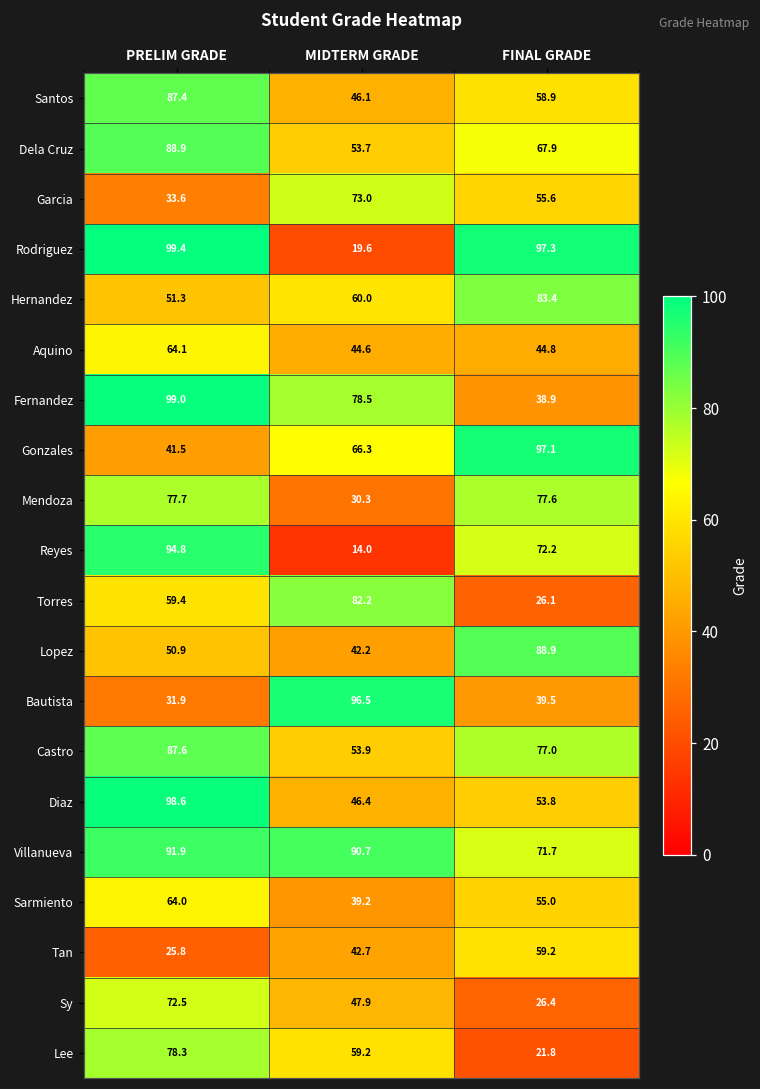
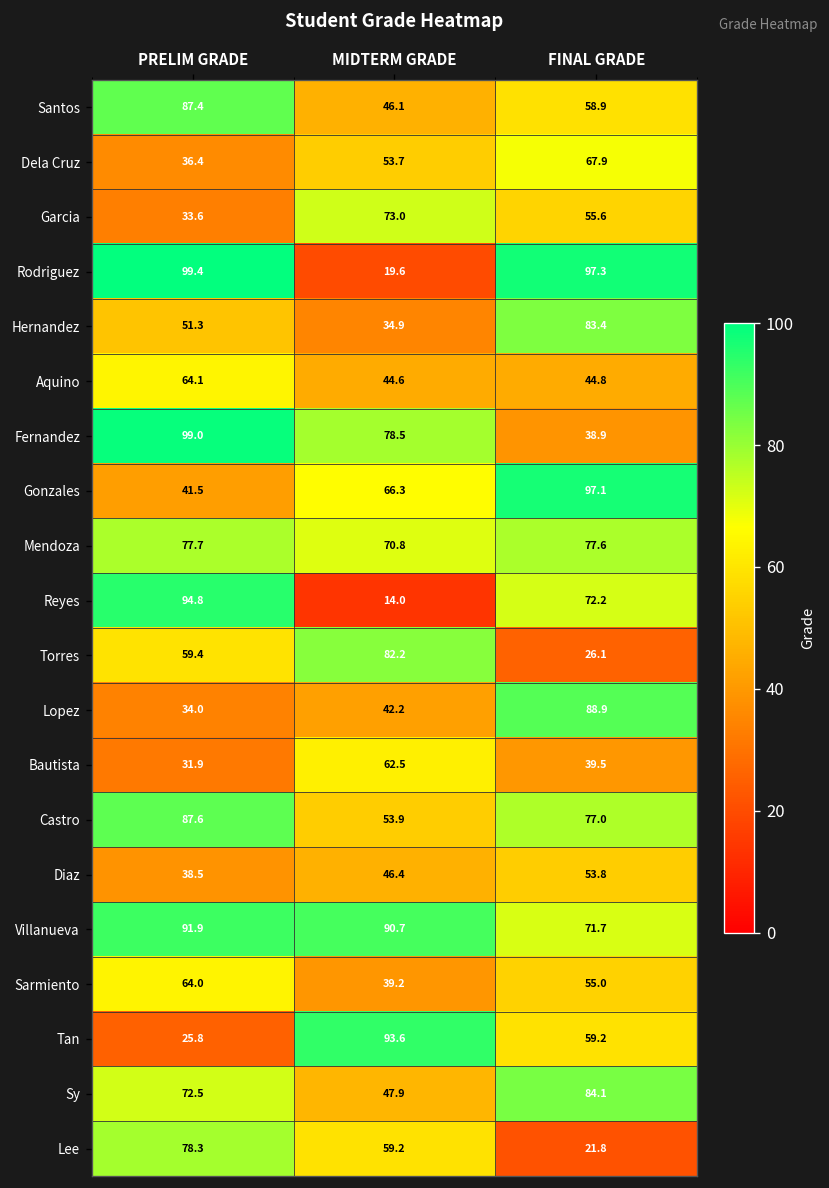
Dela Cruz, PRELIM GRADE: 88.9 -> 36.4
Hernandez, MIDTERM GRADE: 60.0 -> 34.9
Mendoza, MIDTERM GRADE: 30.3 -> 70.8
Lopez, PRELIM GRADE: 50.9 -> 34.0
Bautista, MIDTERM GRADE: 96.5 -> 62.5
Diaz, PRELIM GRADE: 98.6 -> 38.5
Tan, MIDTERM GRADE: 42.7 -> 93.6
Sy, FINAL GRADE: 26.4 -> 84.1
